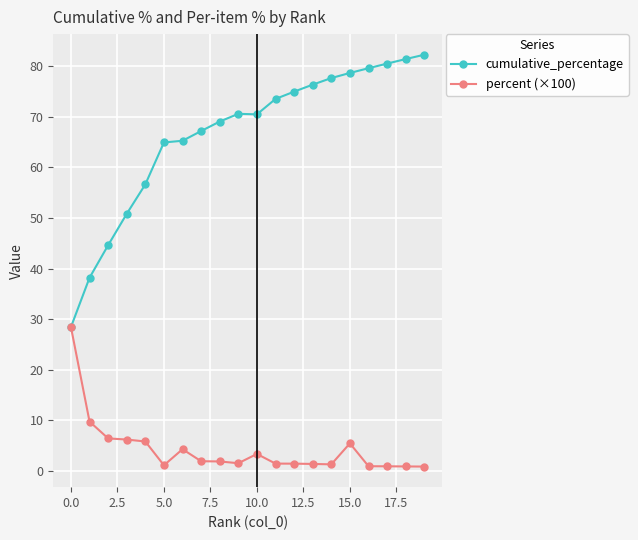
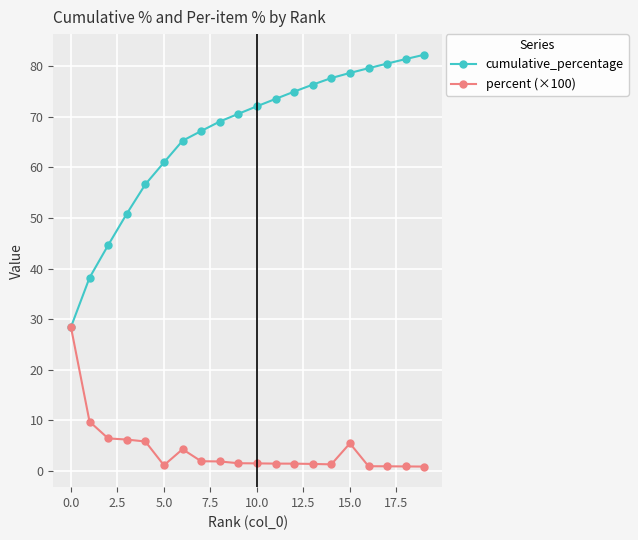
cumulative_percentage, 5.0: 65 -> 61
cumulative_percentage, 10.0: 70 -> 72
percent (×100), 10.0: 3 -> 1
